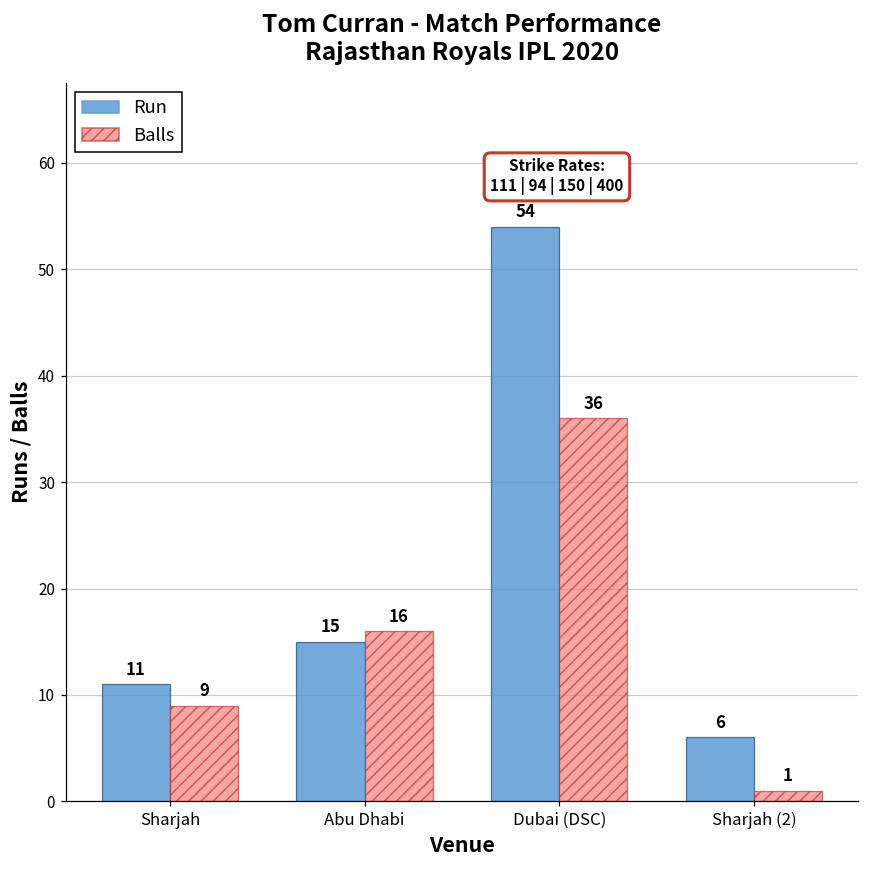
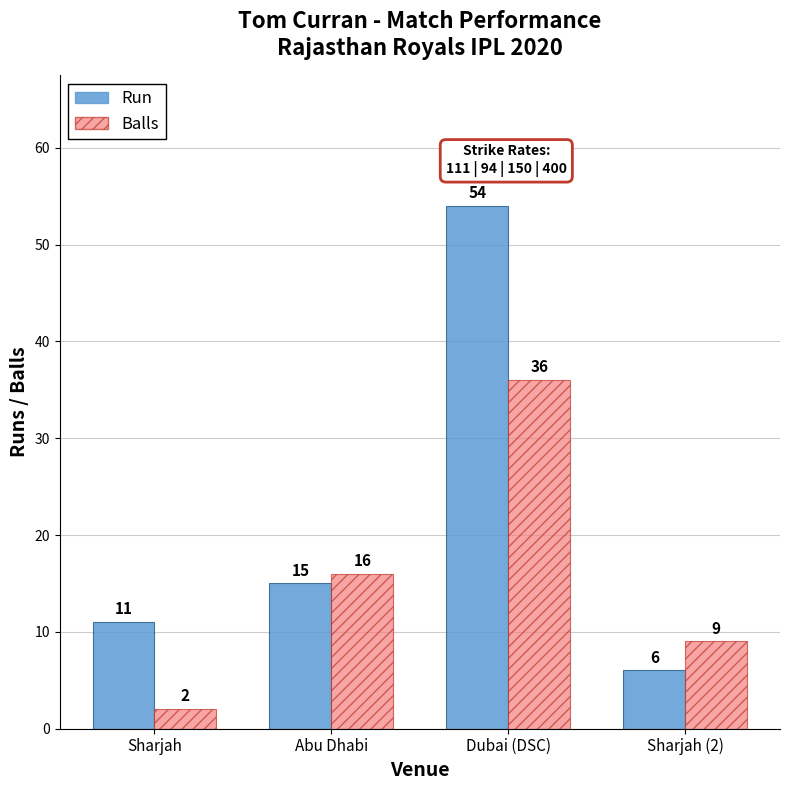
Balls, Sharjah: 9 -> 2
Balls, Sharjah (2): 1 -> 9
